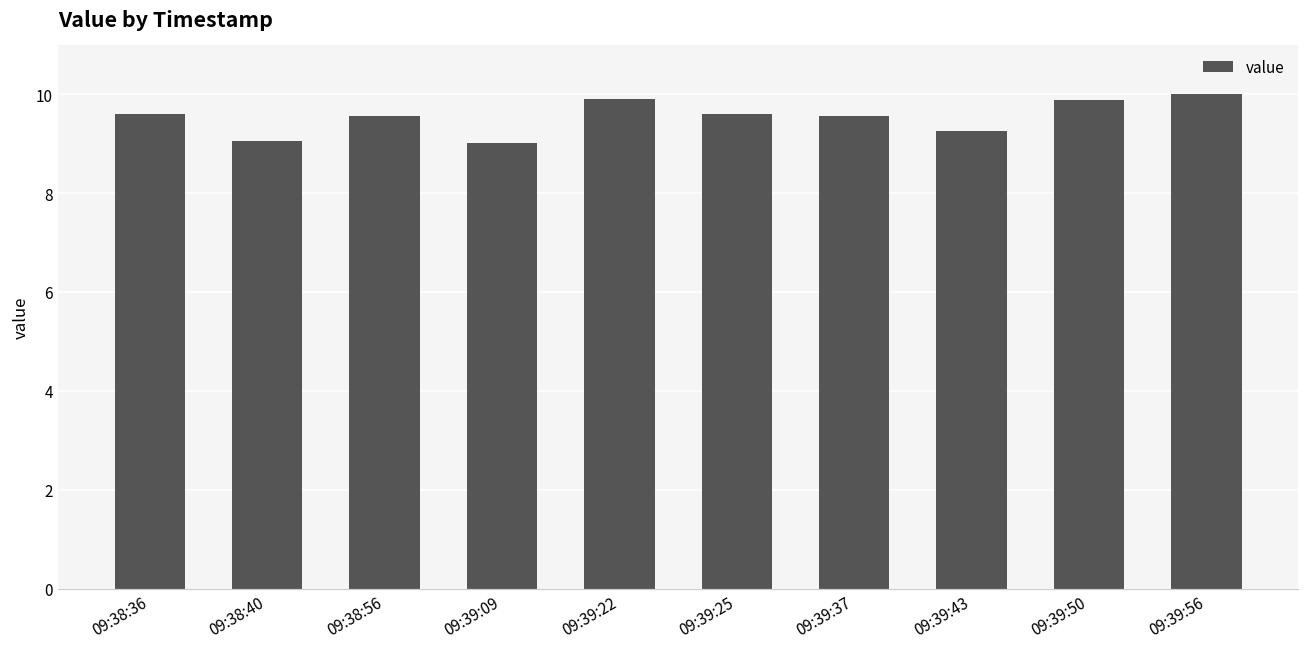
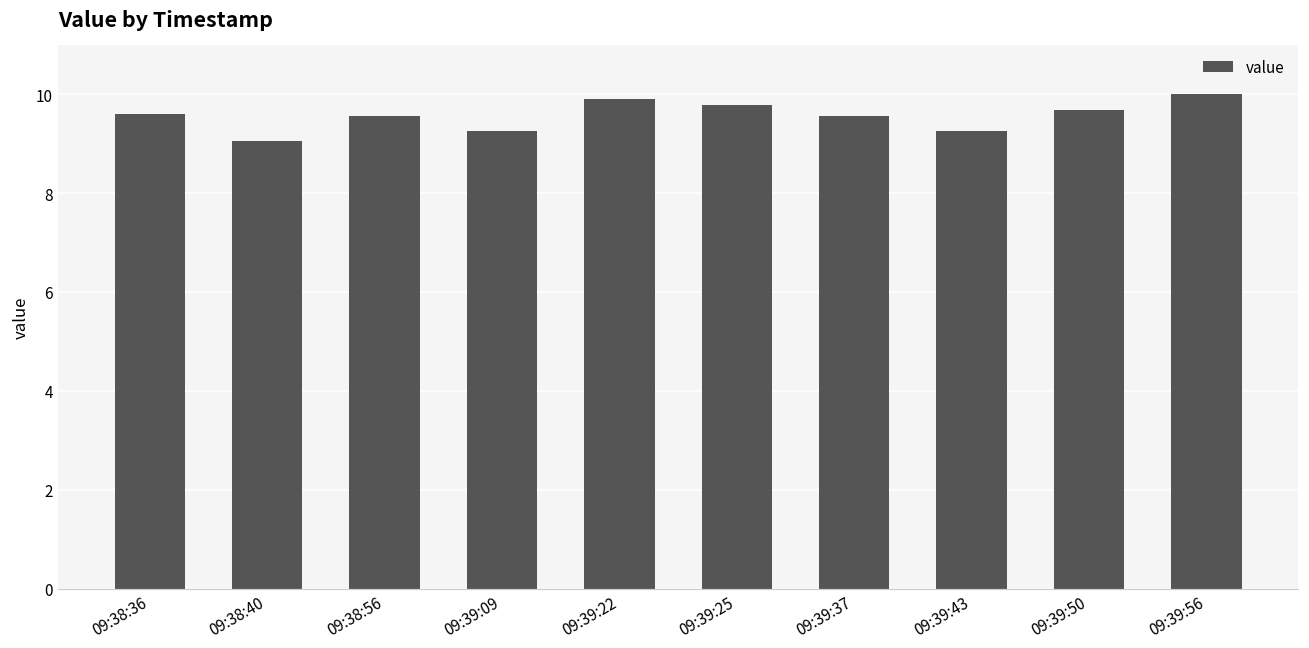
09:39:09: 9.0 -> 9.3
09:39:25: 9.6 -> 9.8
09:39:50: 9.9 -> 9.7
